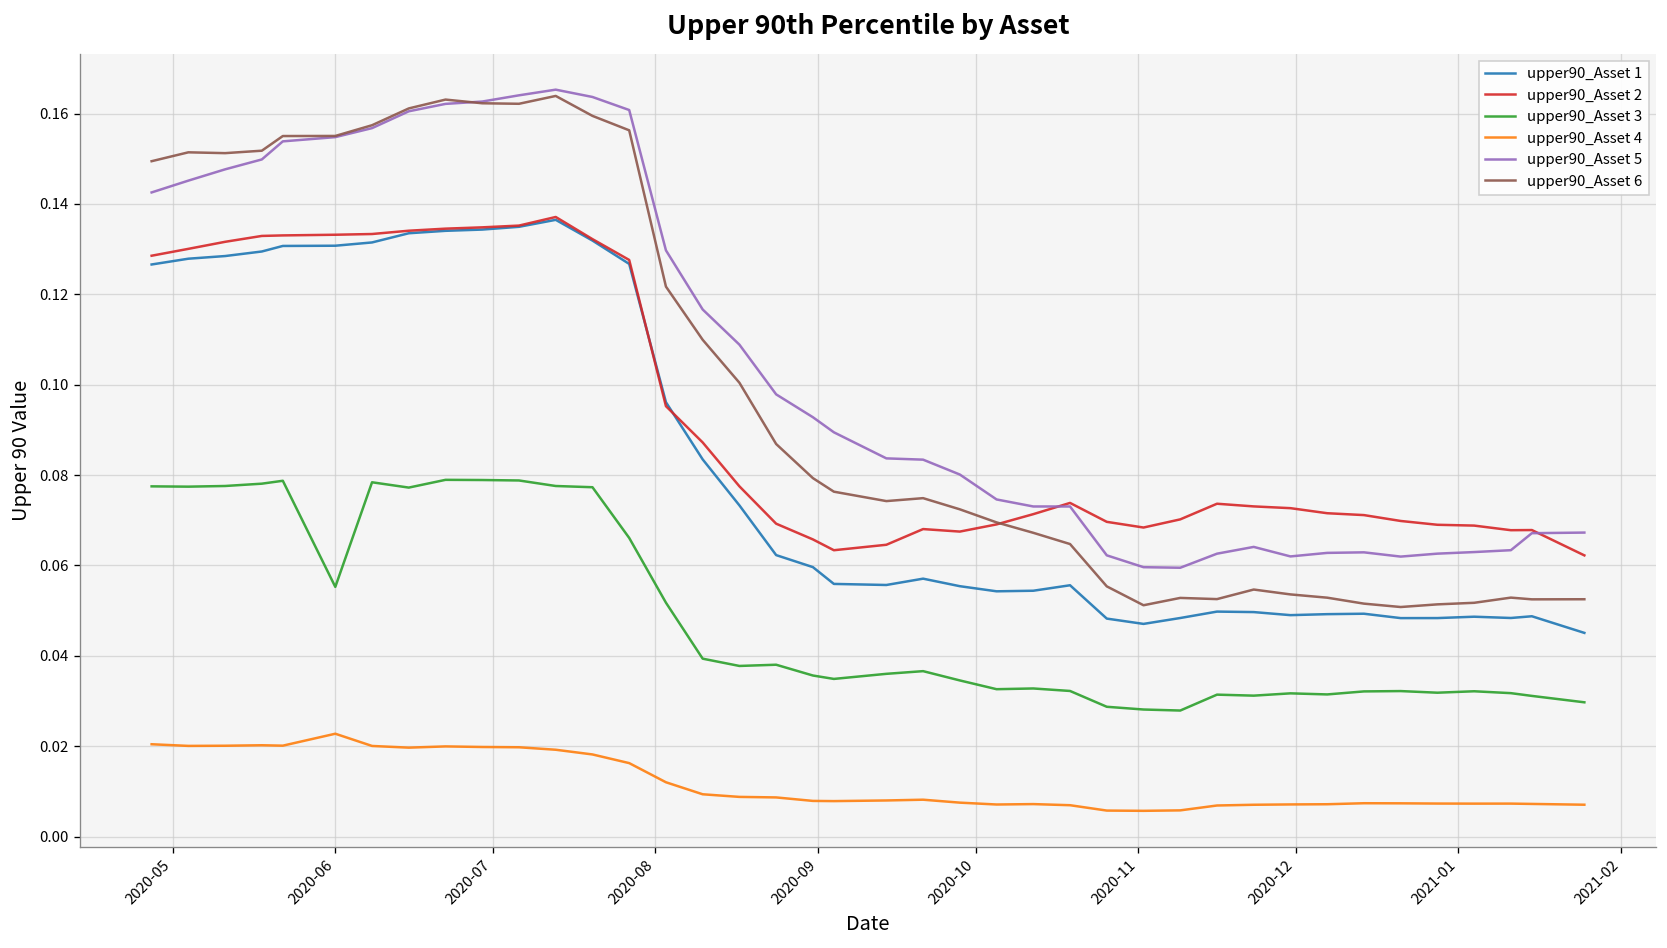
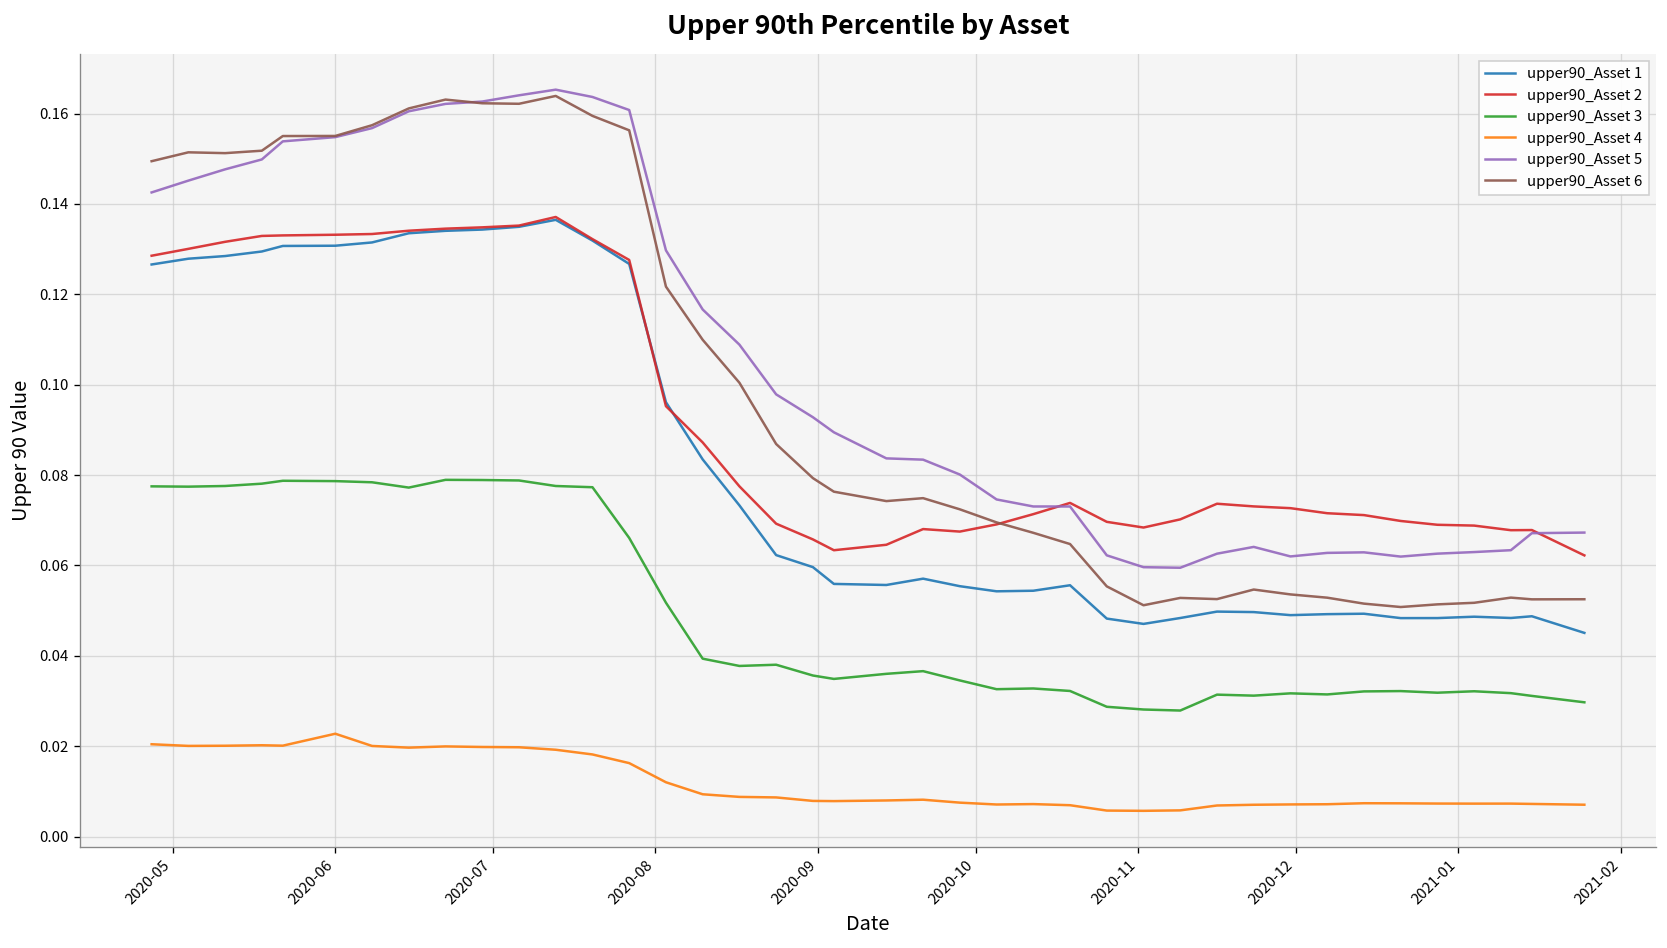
upper90_Asset 3, 2020-06: 0.055 -> 0.079
